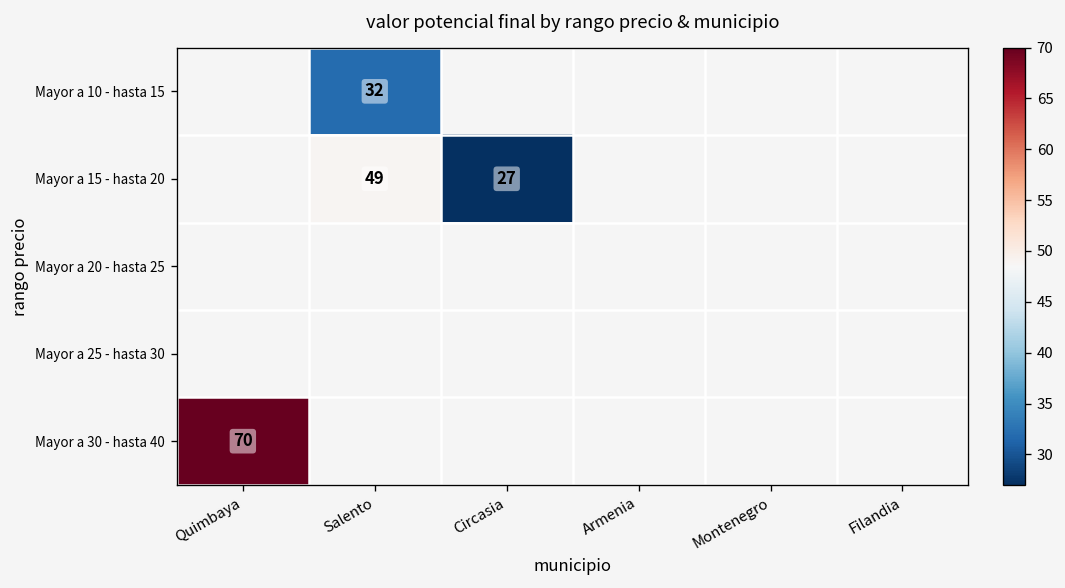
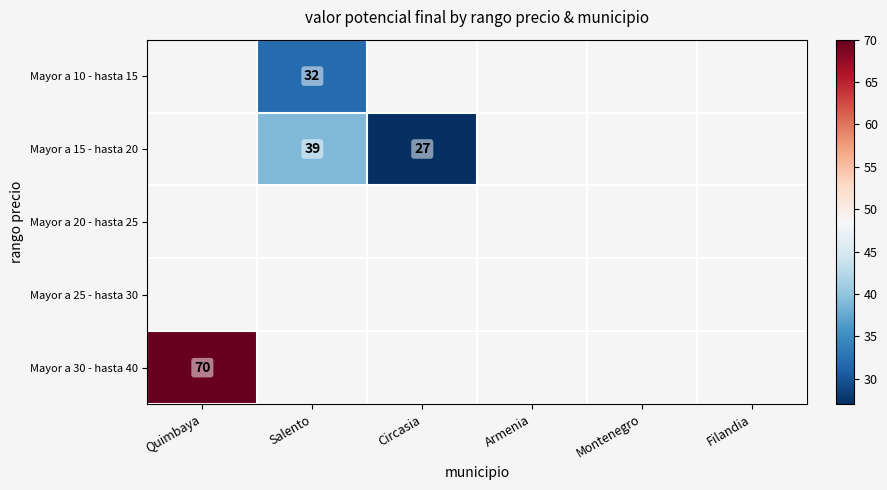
Mayor a 15 - hasta 20, Salento: 49 -> 39
